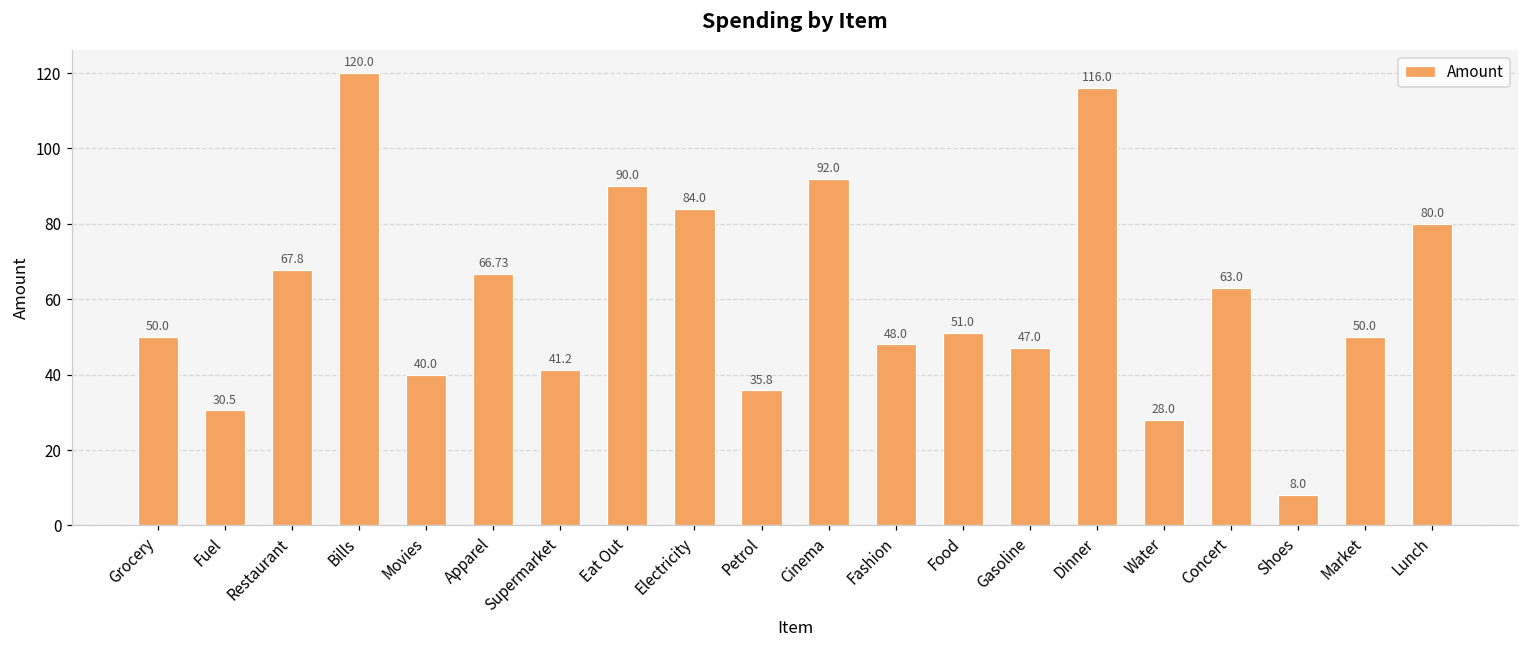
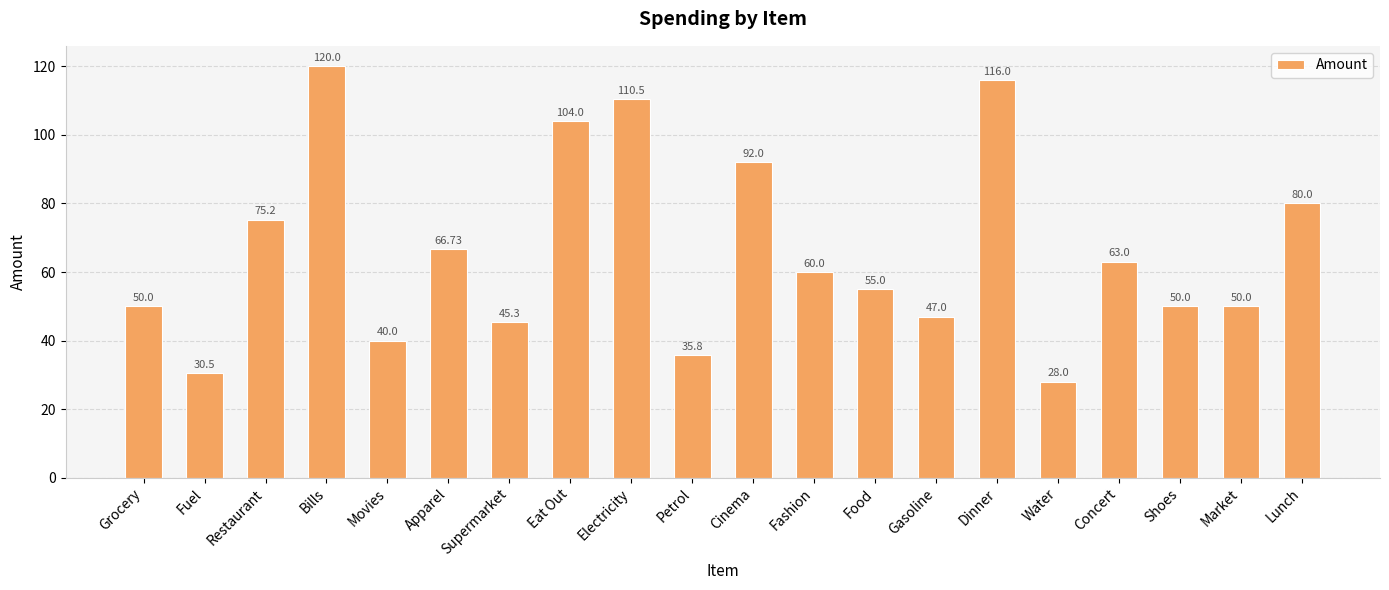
Restaurant: 67.8 -> 75.2
Supermarket: 41.2 -> 45.3
Eat Out: 90.0 -> 104.0
Electricity: 84.0 -> 110.5
Fashion: 48.0 -> 60.0
Food: 51.0 -> 55.0
Shoes: 8.0 -> 50.0
